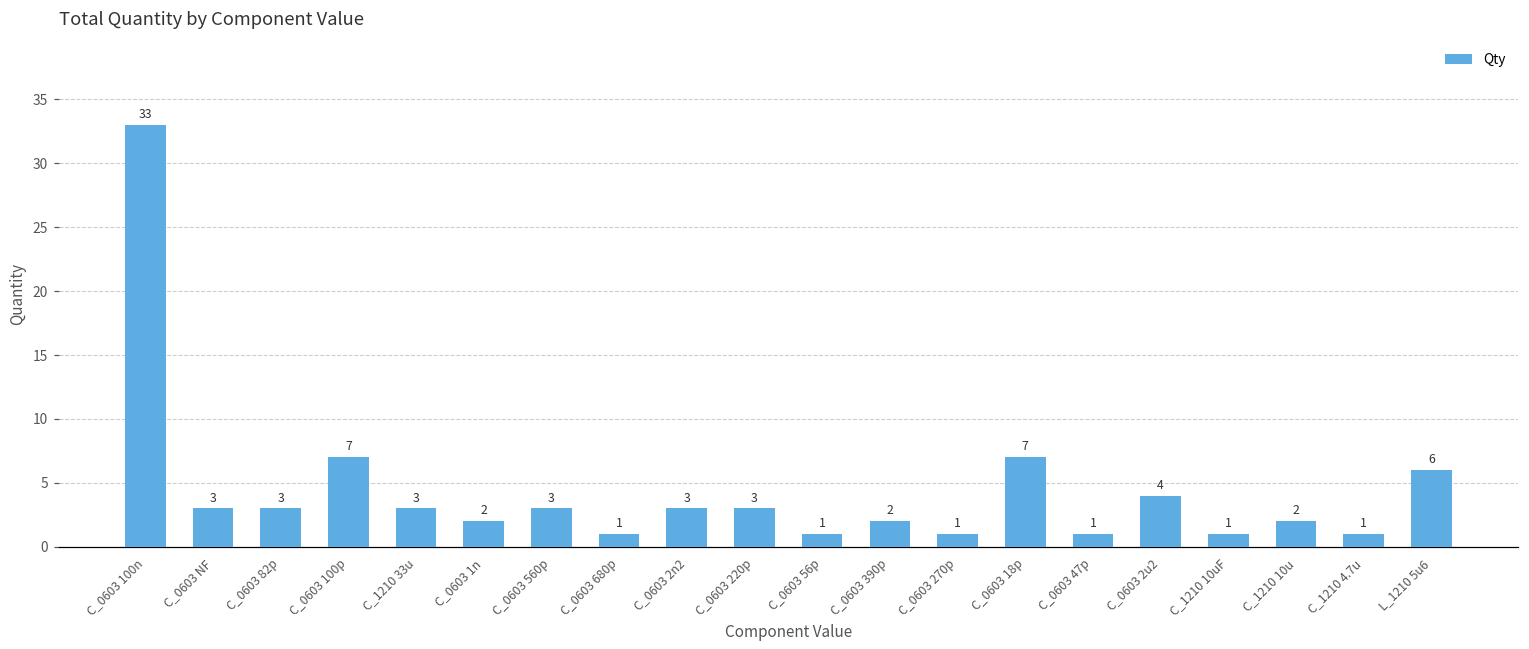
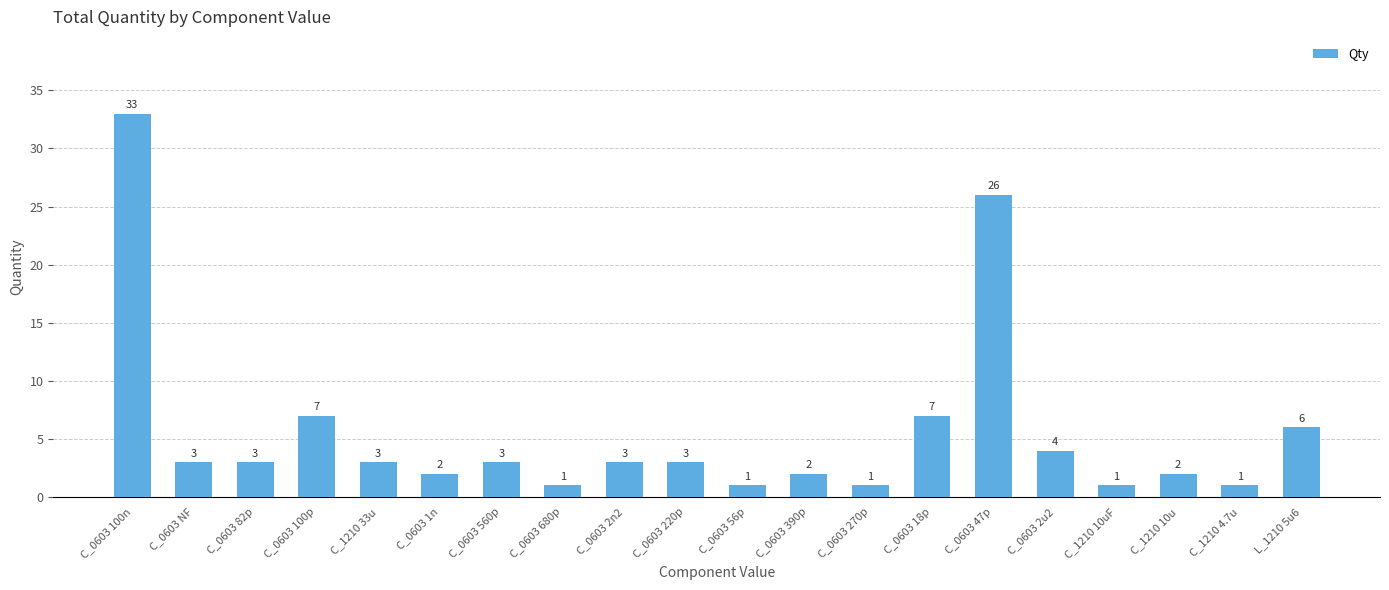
C_0603 47p: 1 -> 26
